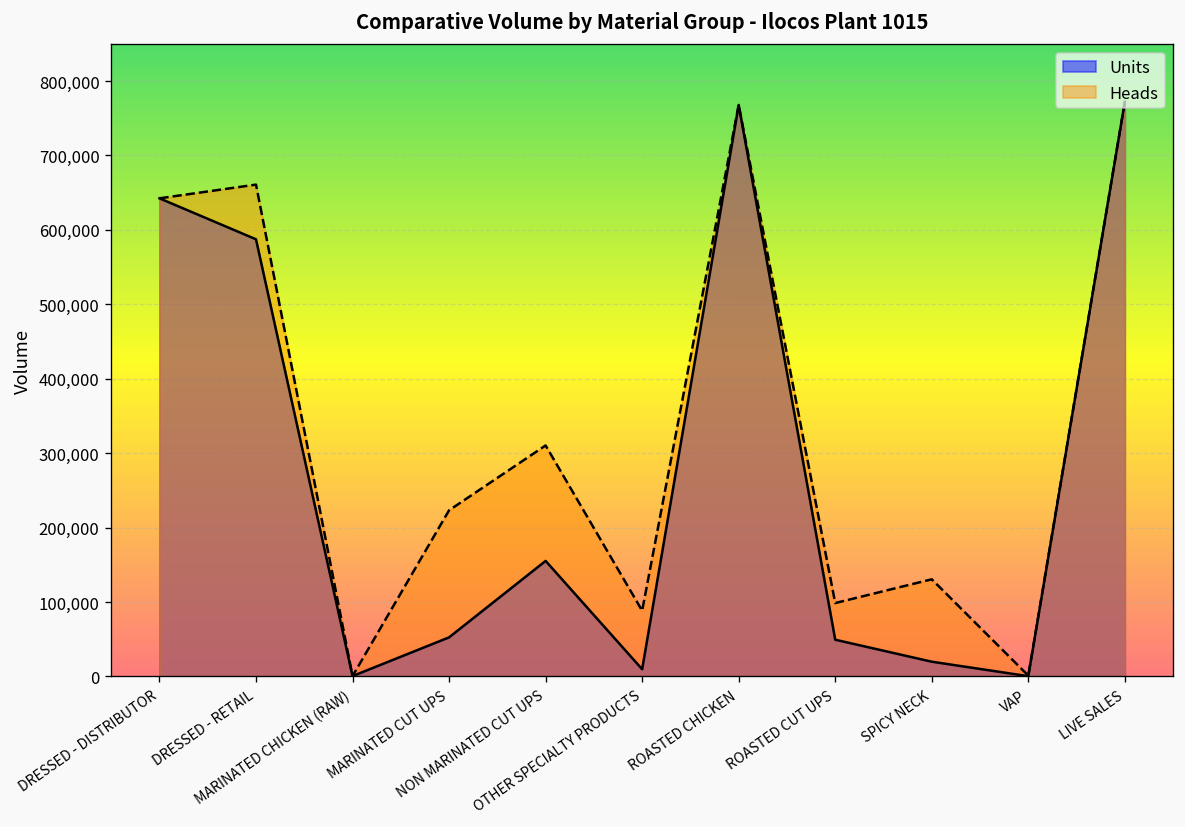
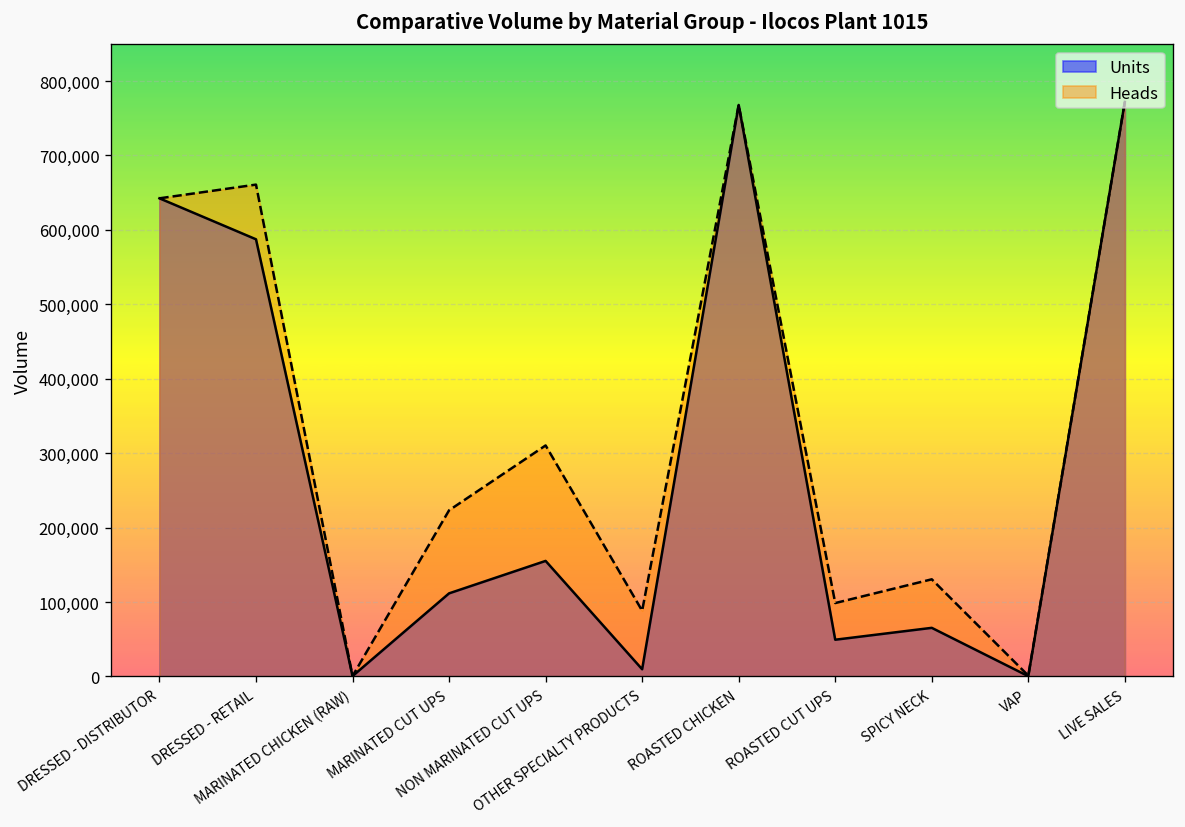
Units, MARINATED CUT UPS: 50,000 -> 110,000
Units, SPICY NECK: 20,000 -> 70,000
